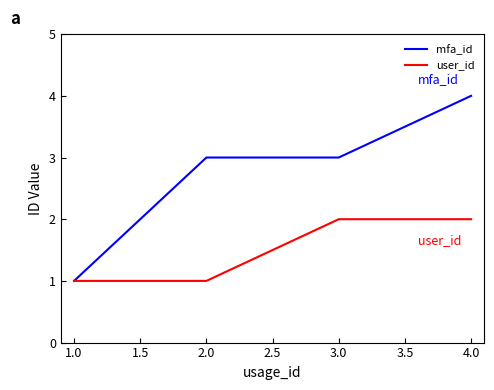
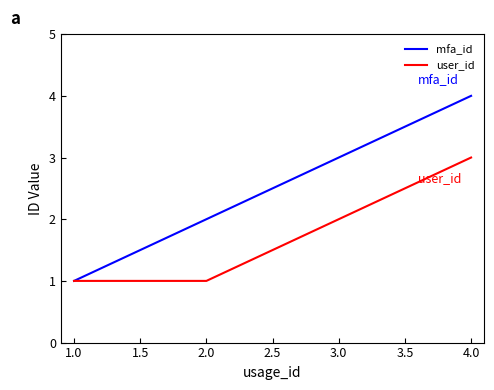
mfa_id, 2.0: 3 -> 2
user_id, 4.0: 2 -> 3
